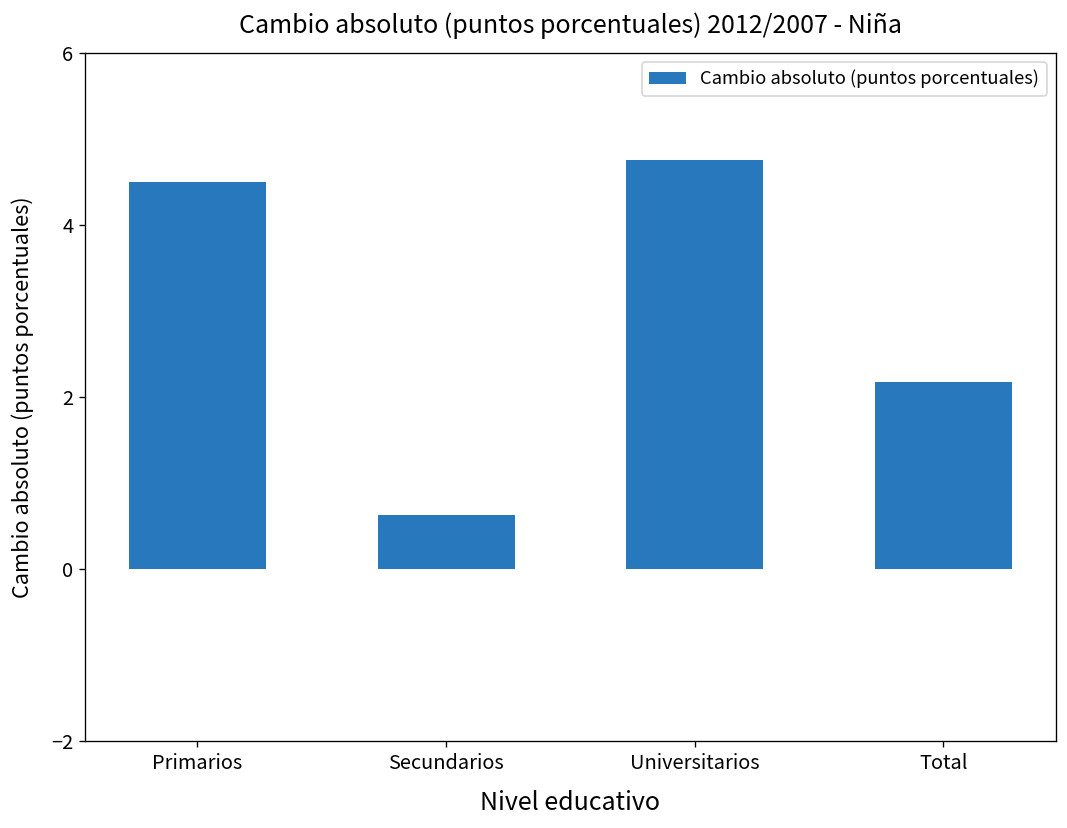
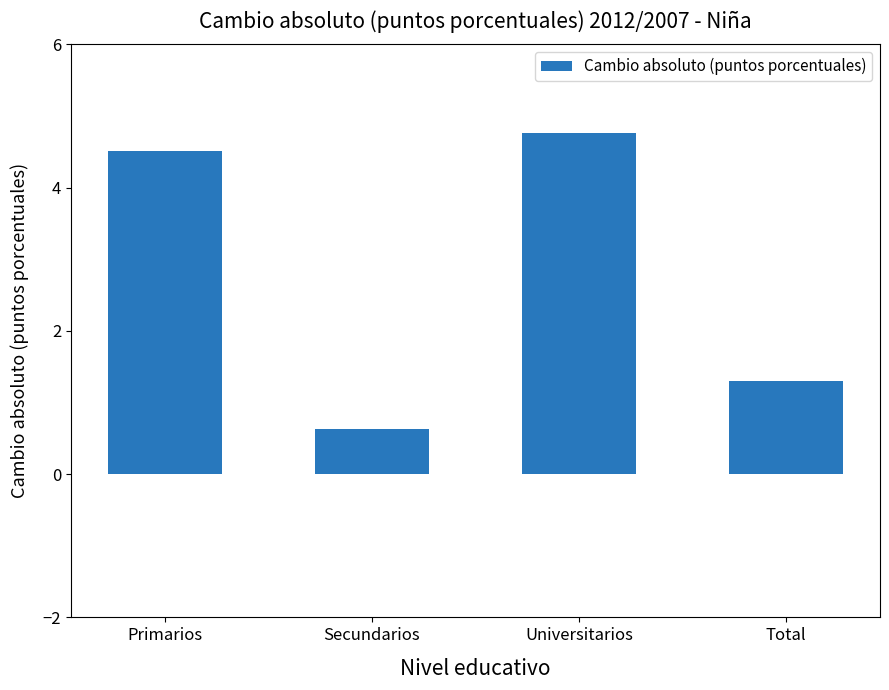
Total: 2.2 -> 1.3
